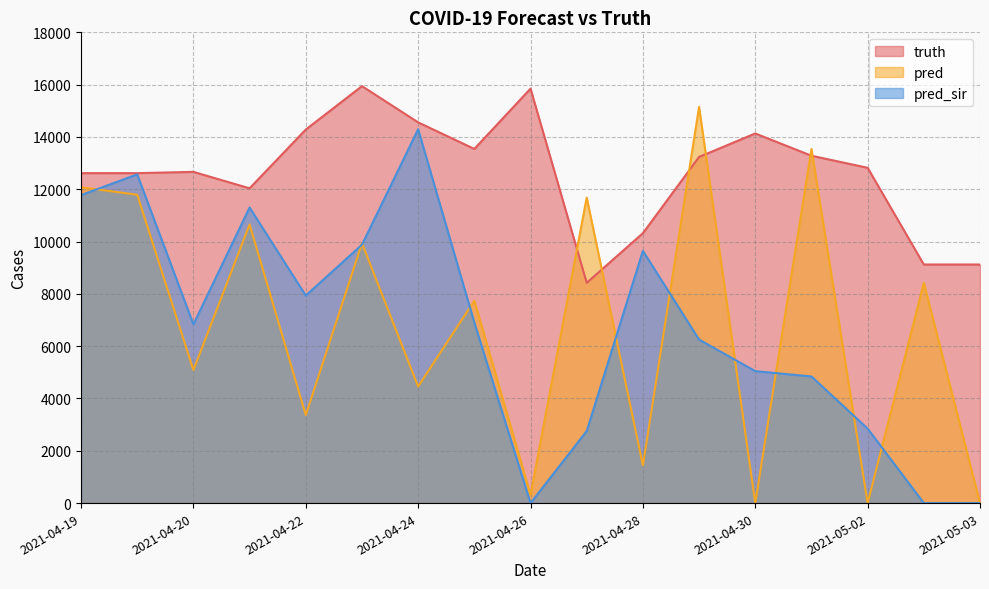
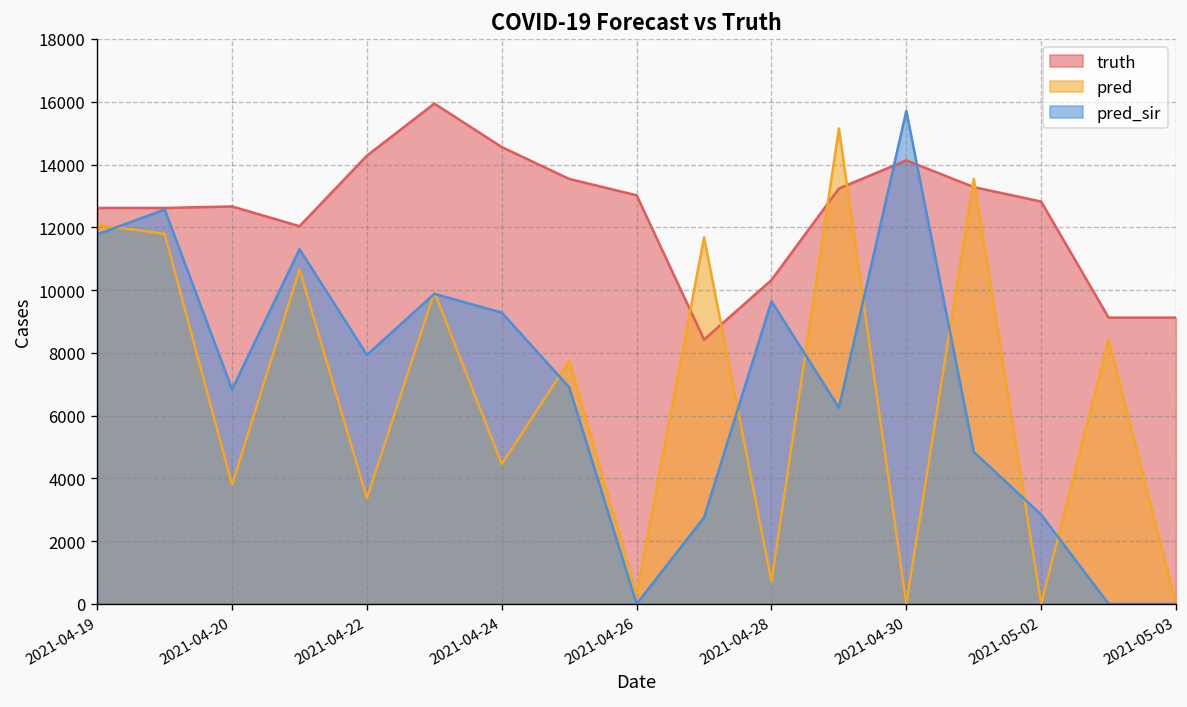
pred, 2021-04-20: 5100 -> 3800
pred_sir, 2021-04-24: 14300 -> 9300
truth, 2021-04-26: 15800 -> 13000
pred, 2021-04-28: 1400 -> 700
pred_sir, 2021-04-30: 5000 -> 15700
